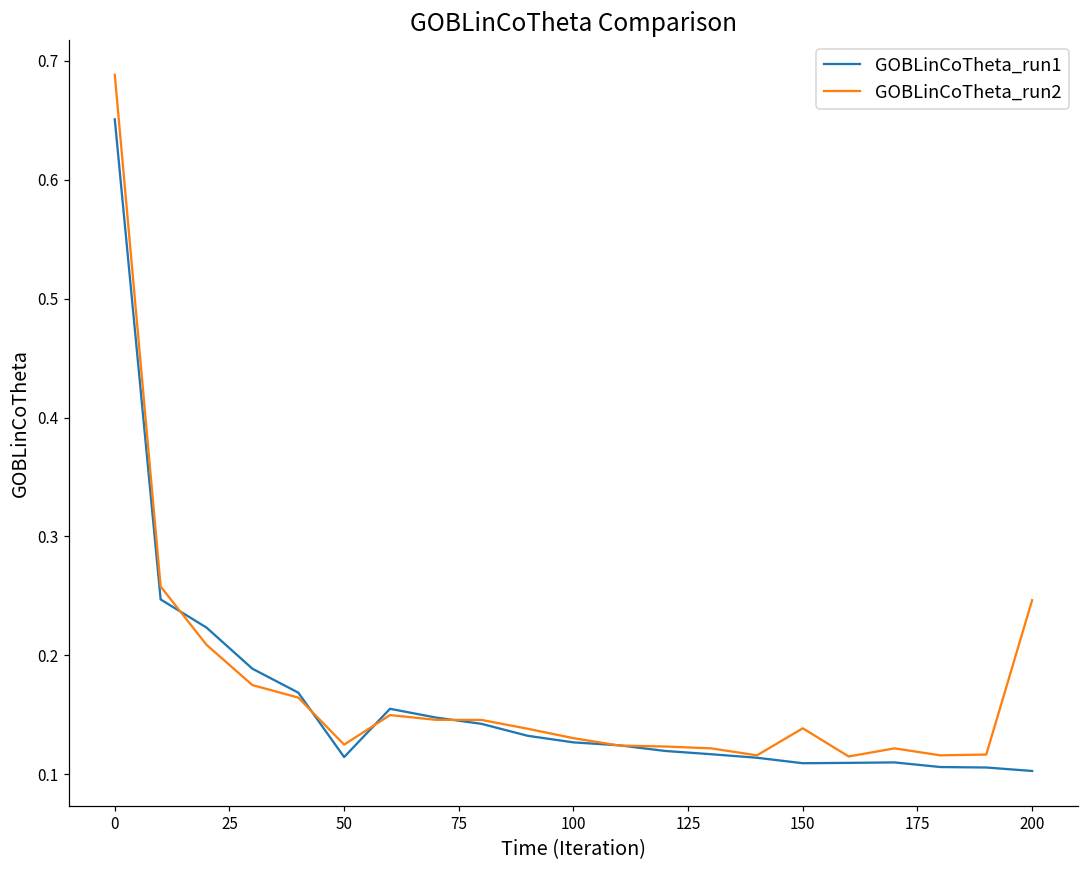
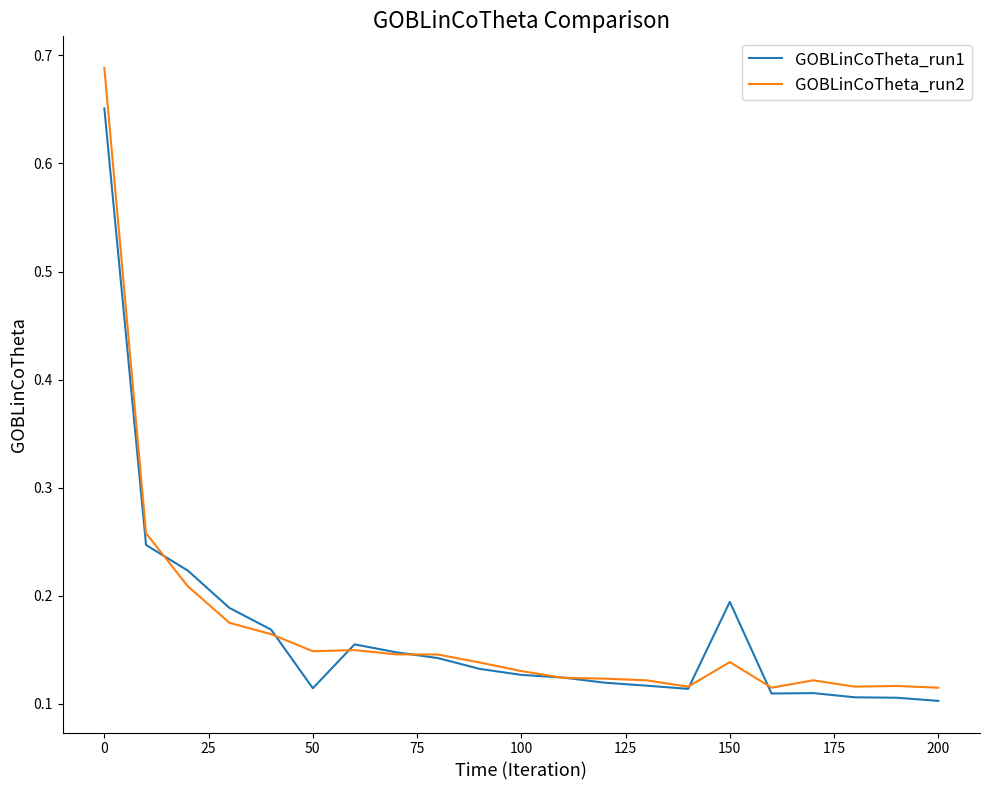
GOBLinCoTheta_run2, 50: 0.125 -> 0.149
GOBLinCoTheta_run1, 150: 0.109 -> 0.194
GOBLinCoTheta_run2, 200: 0.246 -> 0.115
